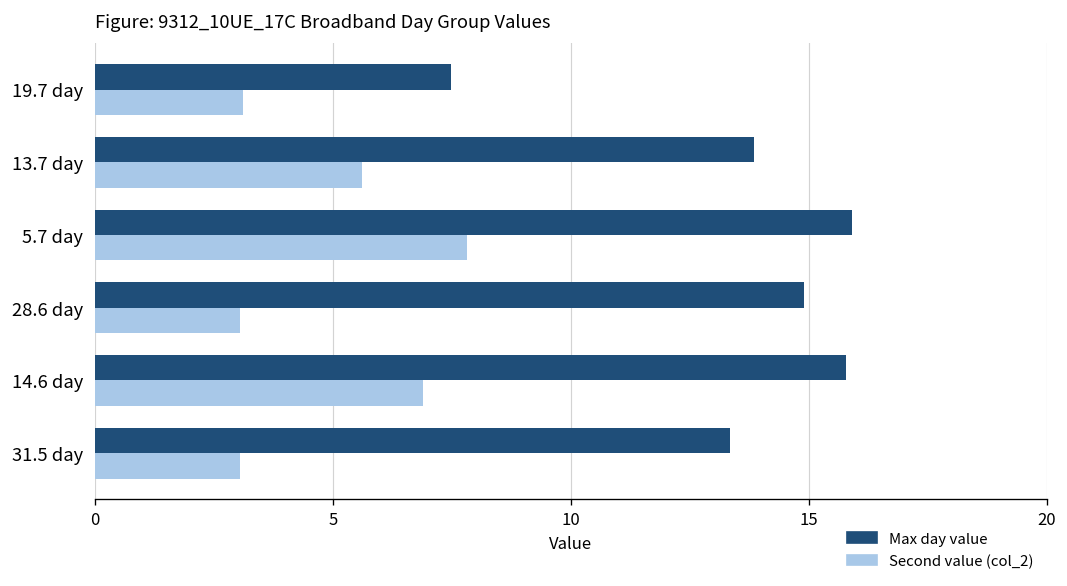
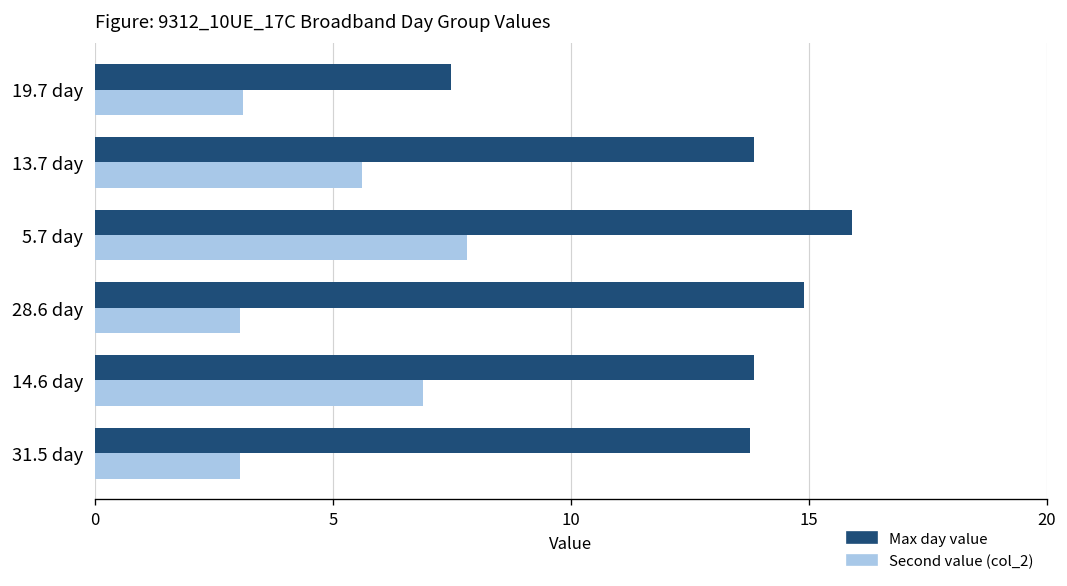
Max day value, 14.6 day: 15.8 -> 13.8
Max day value, 31.5 day: 13.4 -> 13.8
